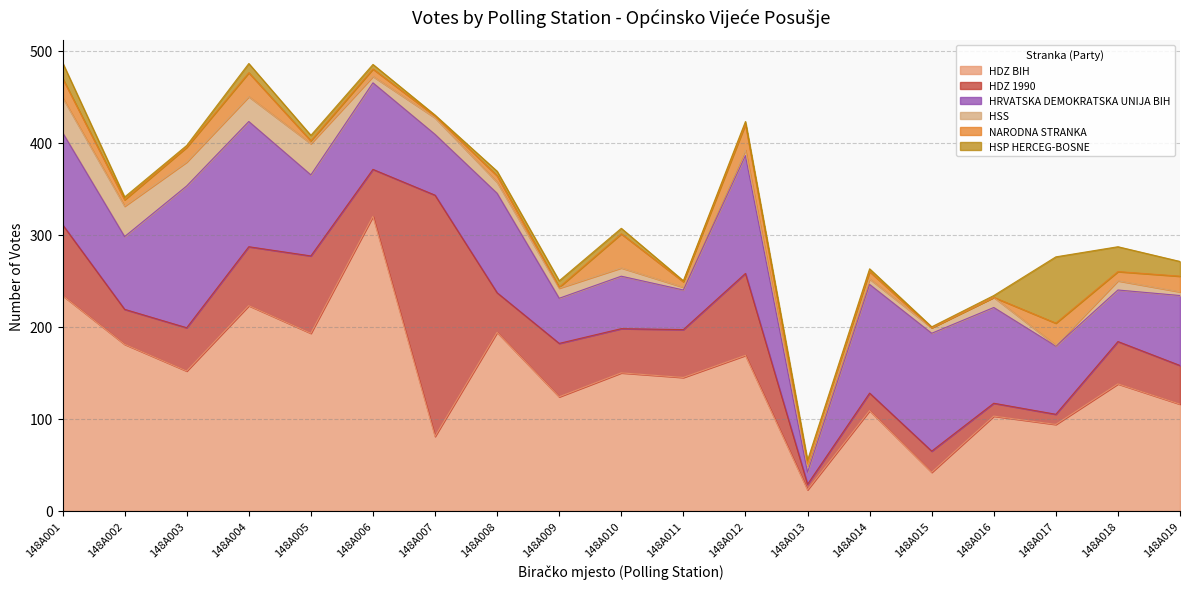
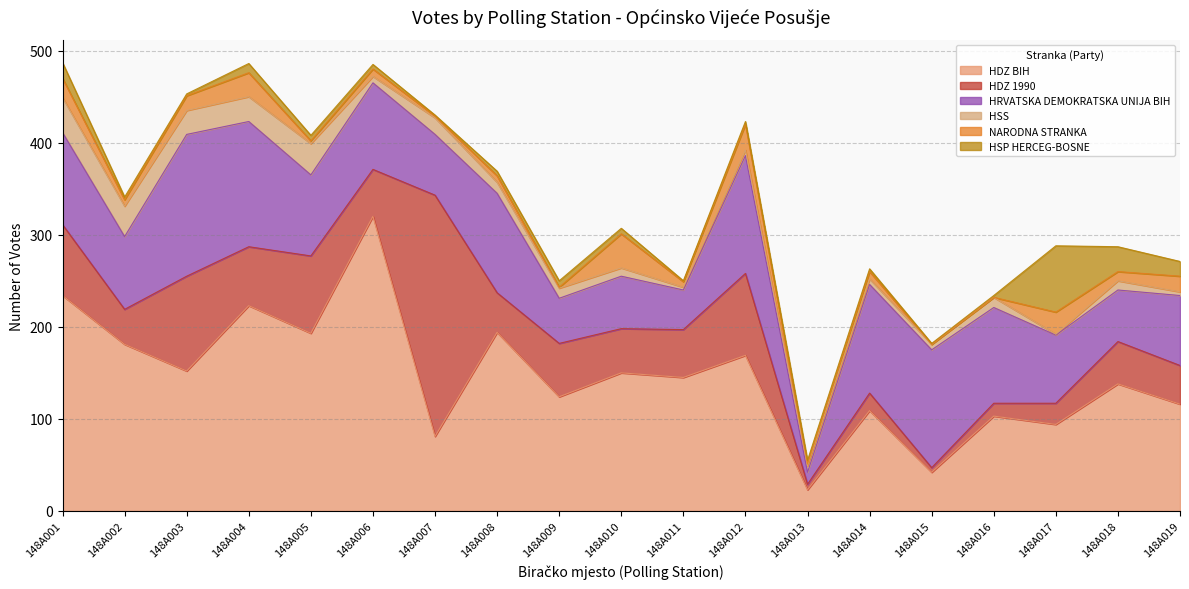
HDZ 1990, 148A003: 50 -> 100
HDZ 1990, 148A015: 20 -> 10
HDZ 1990, 148A017: 10 -> 20
